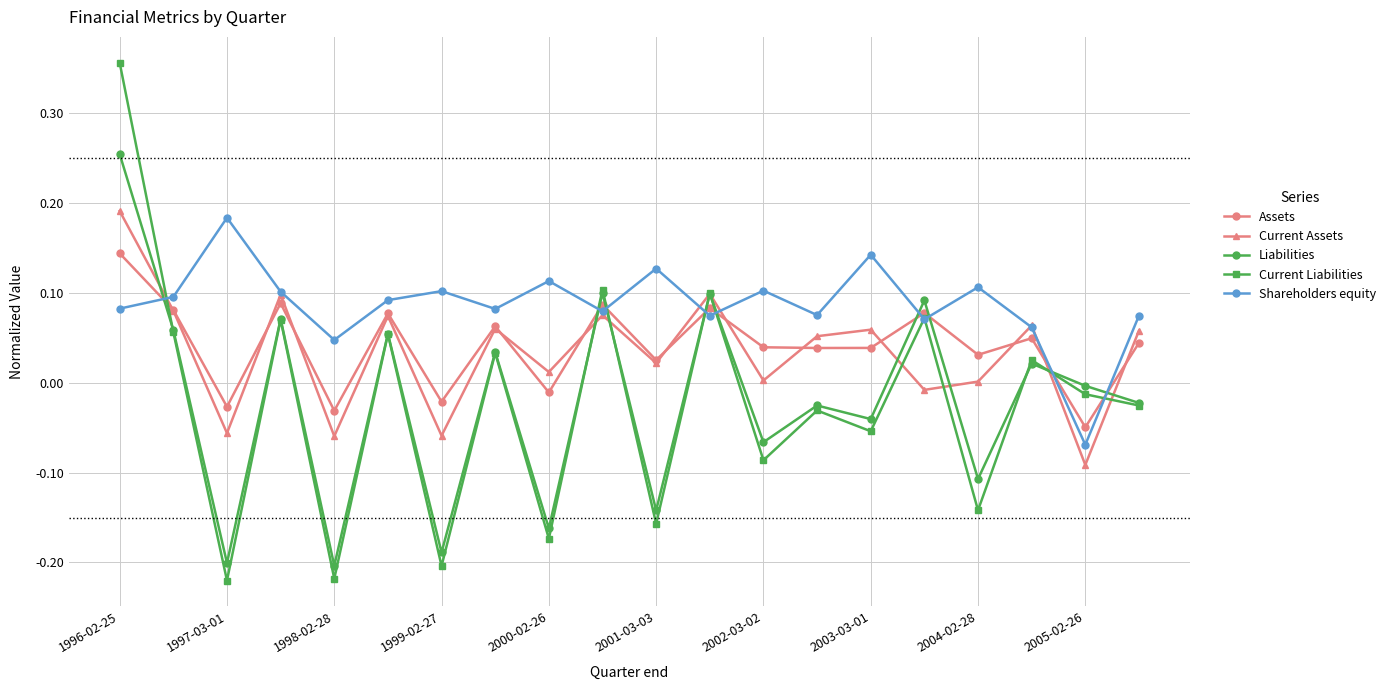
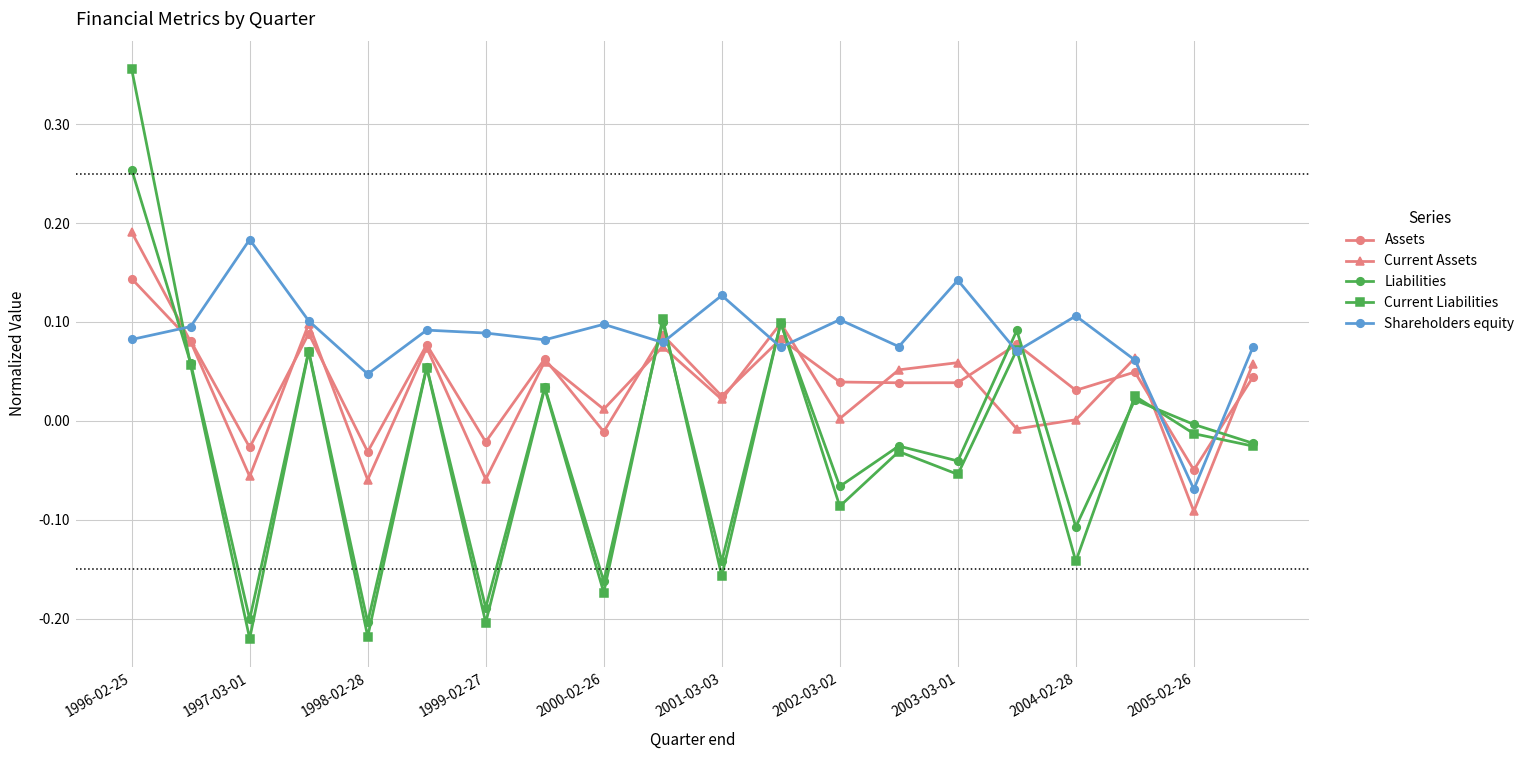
Shareholders equity, 1999-02-27: 0.10 -> 0.09
Shareholders equity, 2000-02-26: 0.11 -> 0.10
